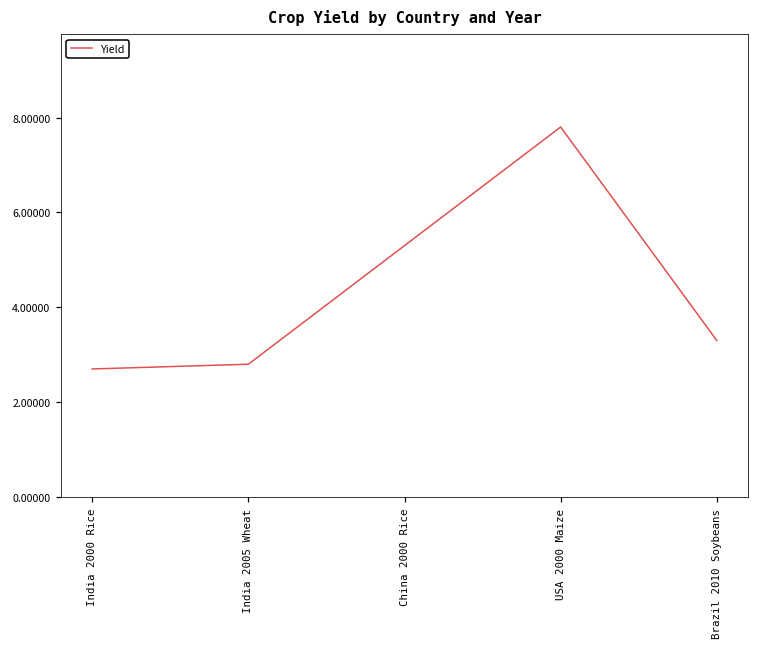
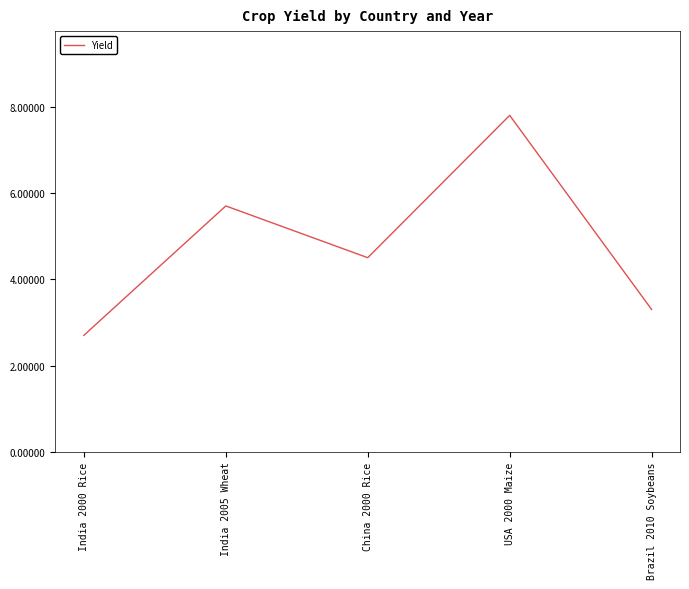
India 2005 Wheat: 2.8 -> 5.7
China 2000 Rice: 5.3 -> 4.5
